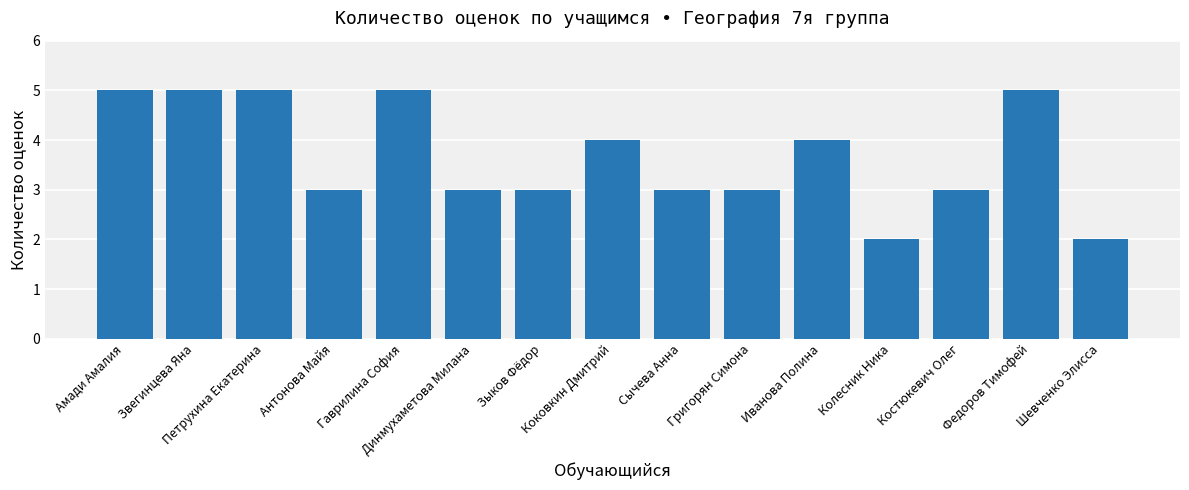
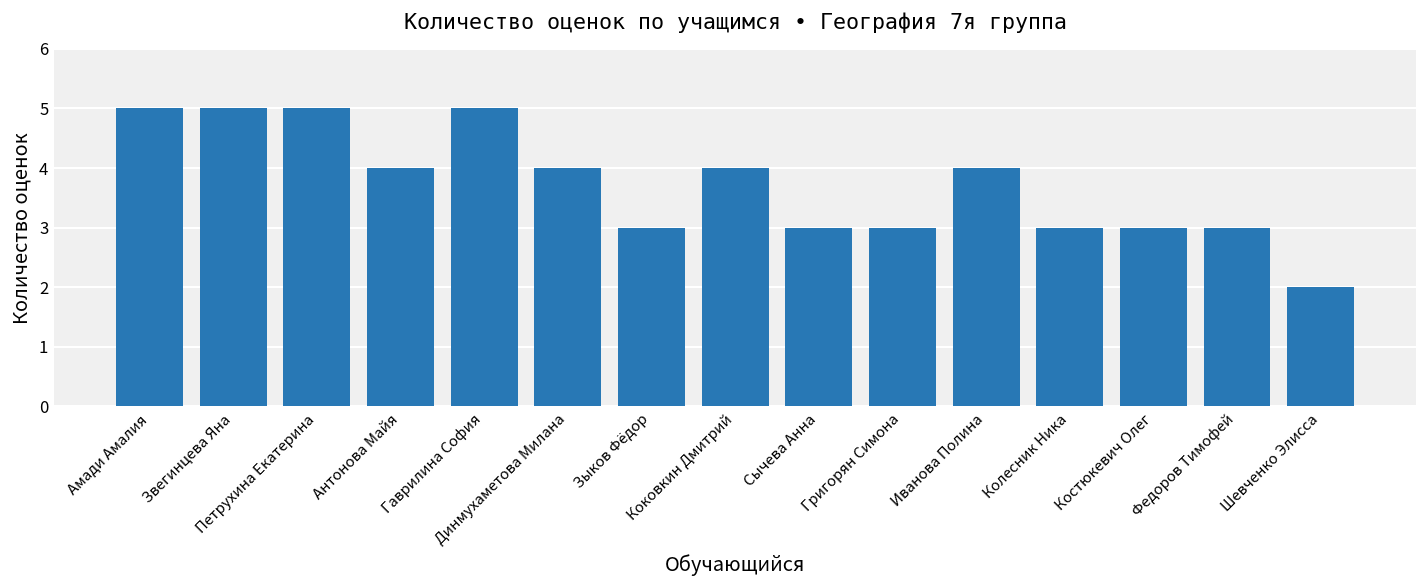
Антонова Майя: 3 -> 4
Динмухаметова Милана: 3 -> 4
Колесник Ника: 2 -> 3
Федоров Тимофей: 5 -> 3
